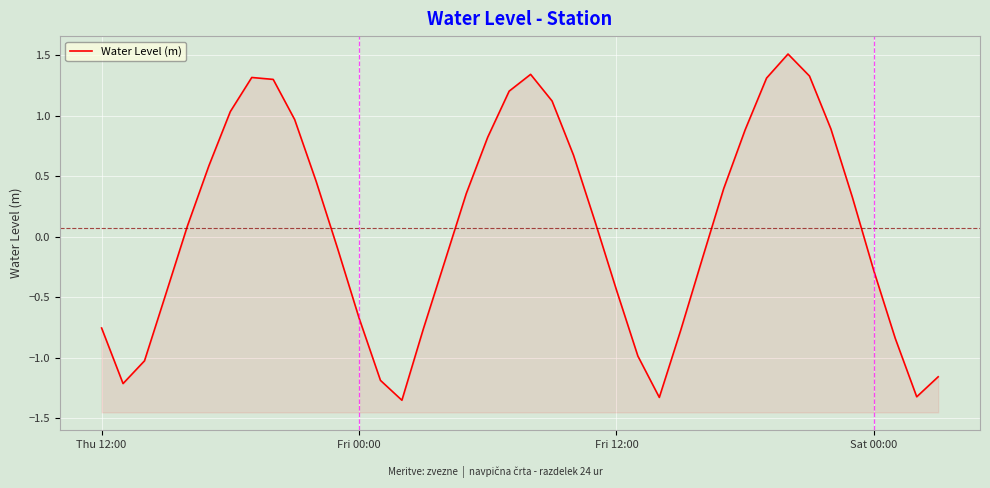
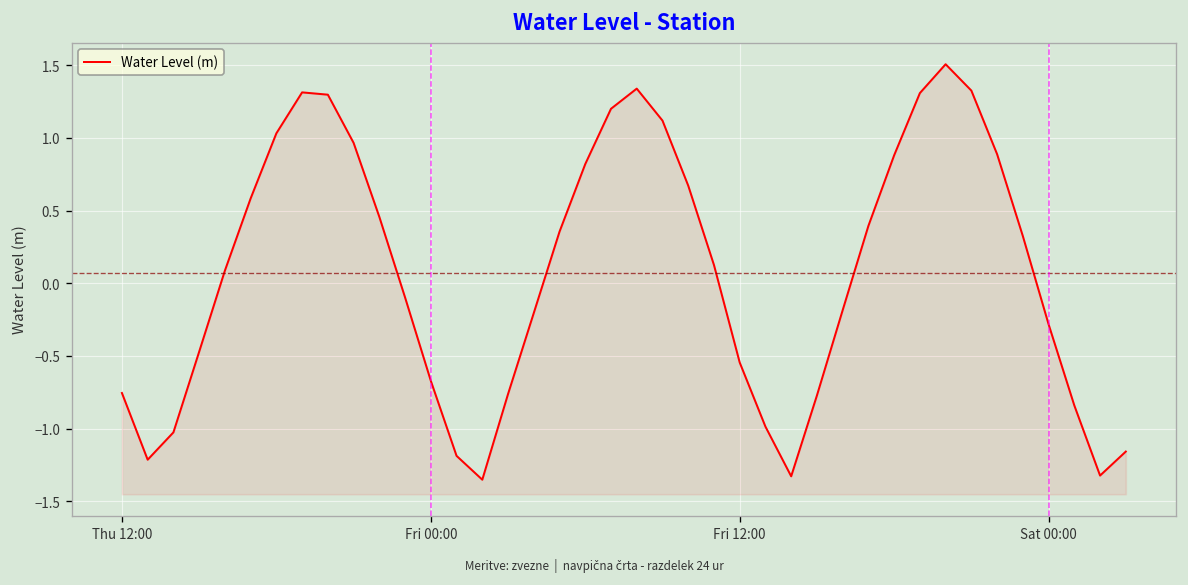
Fri 12:00: -0.44 -> -0.54
